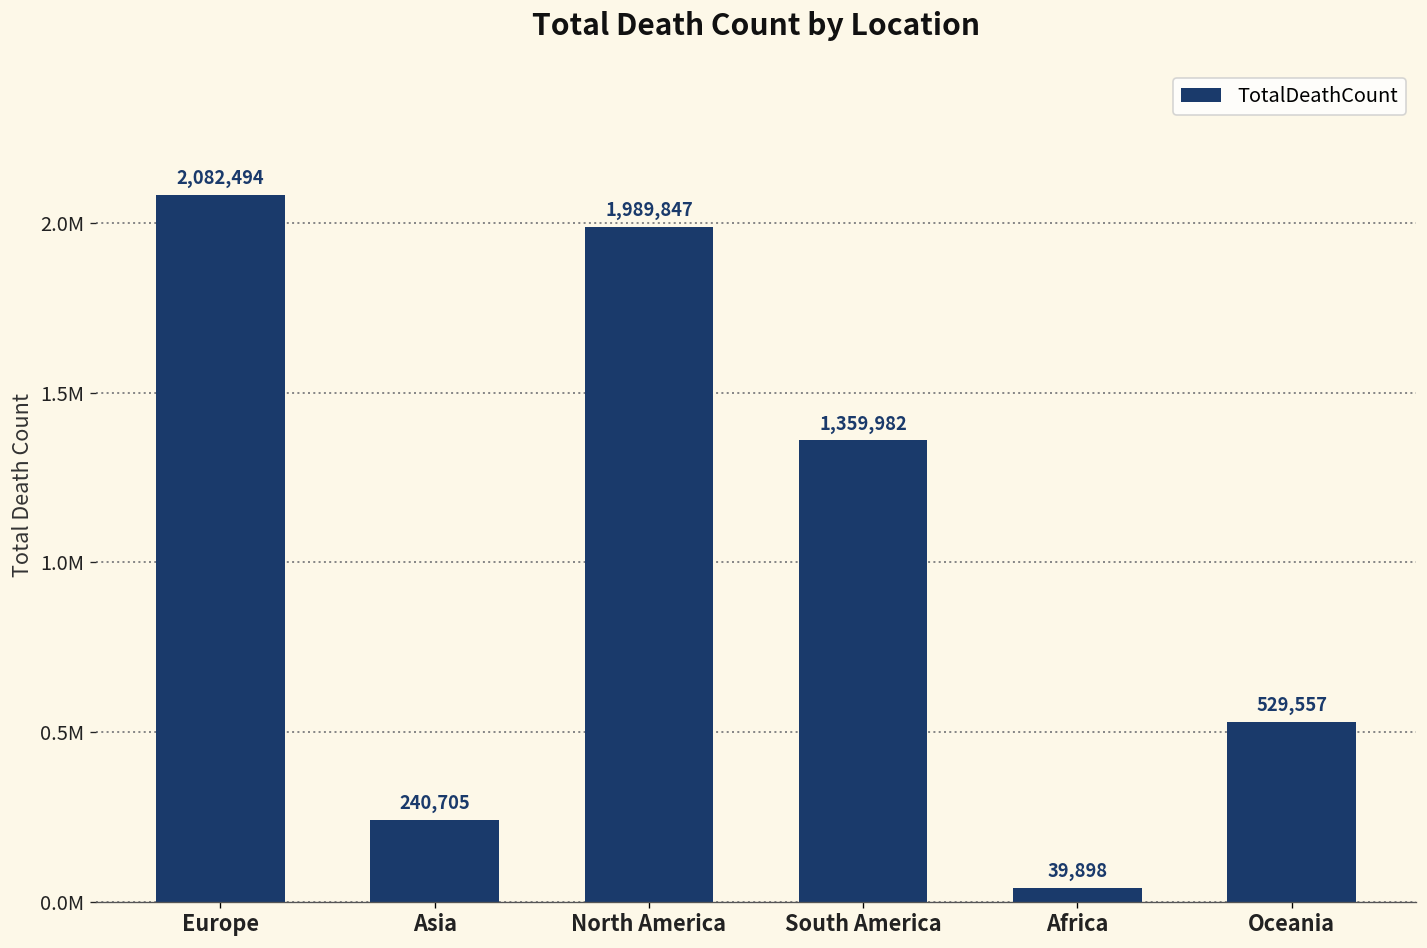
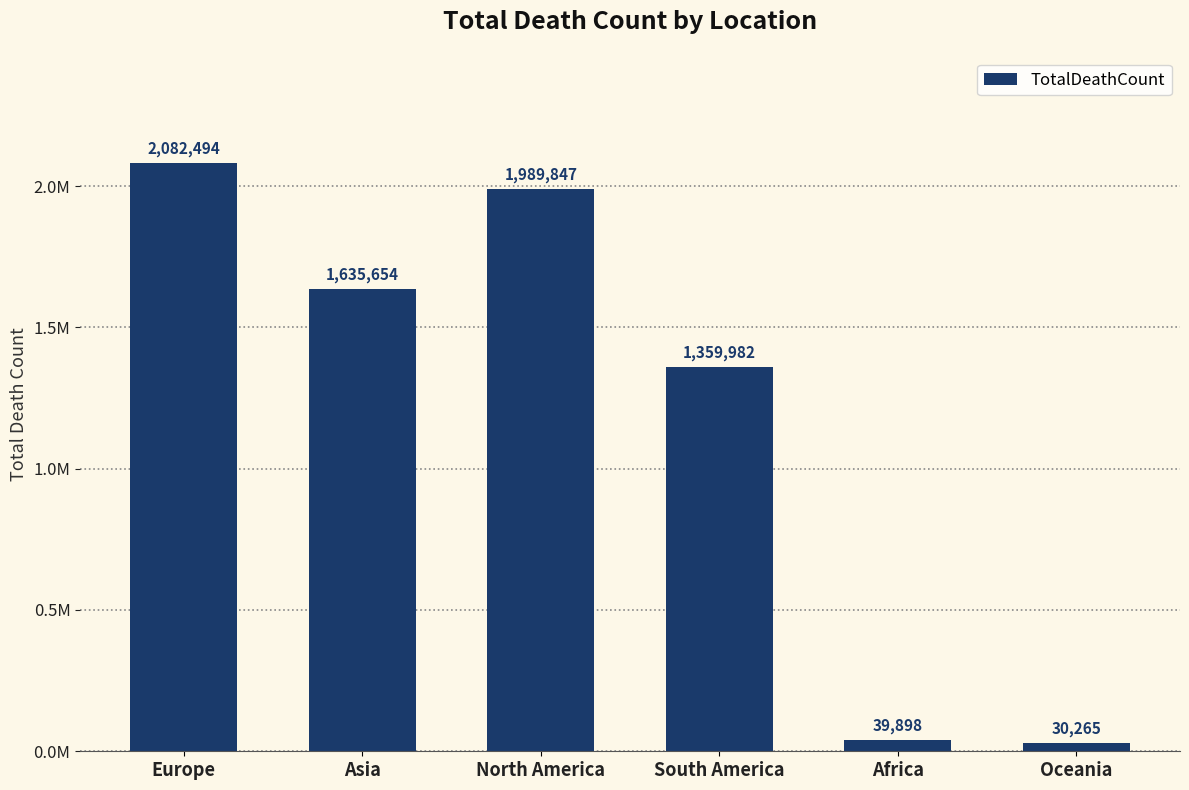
Asia: 240,705 -> 1,635,654
Oceania: 529,557 -> 30,265
